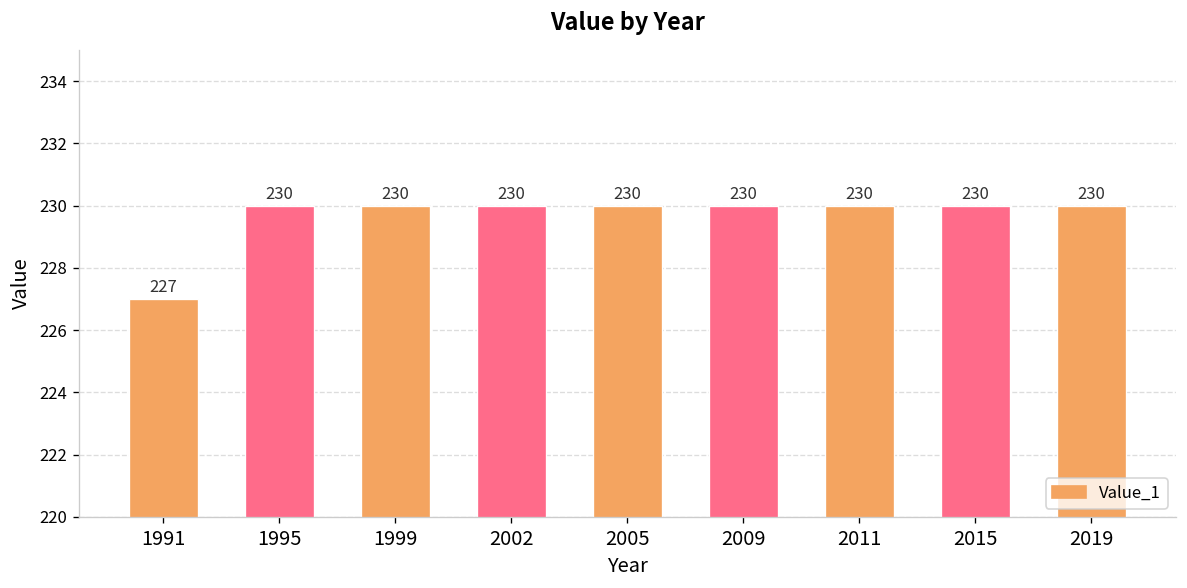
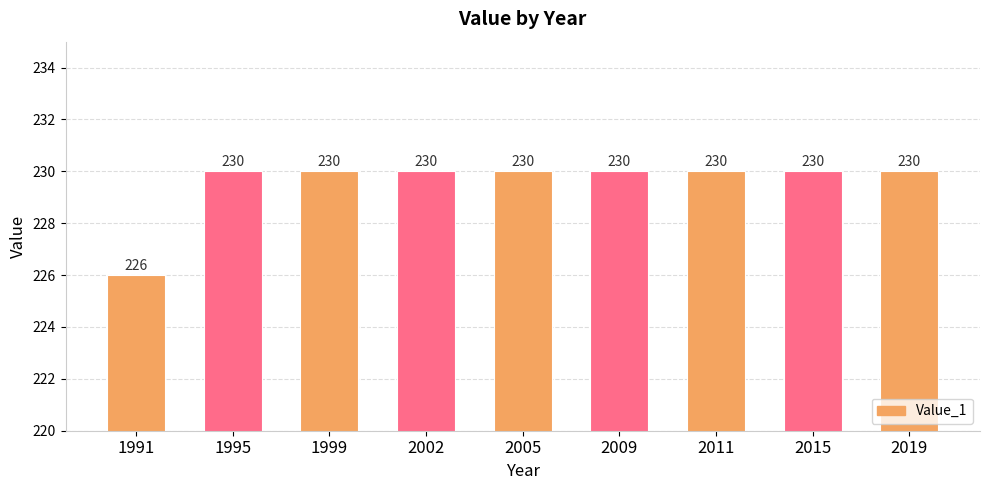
1991: 227 -> 226
